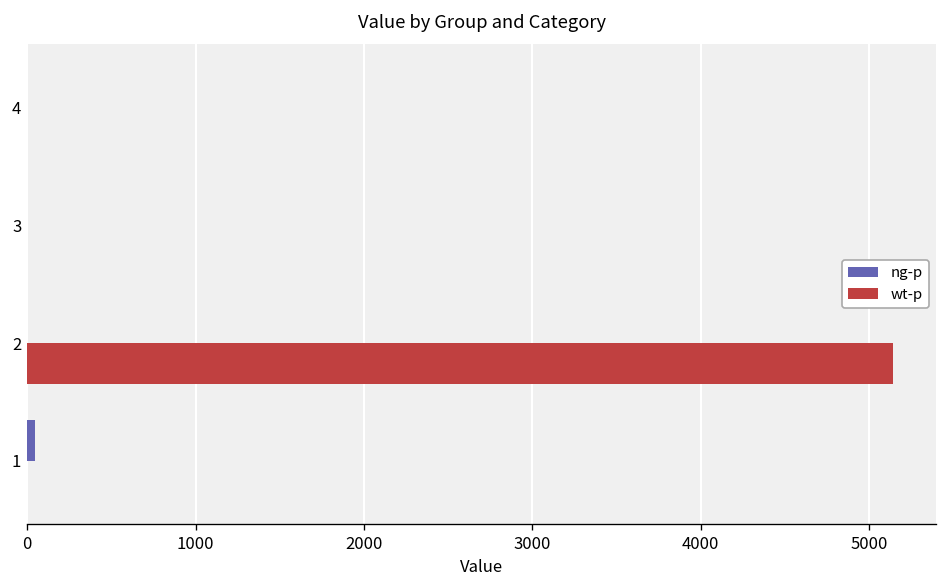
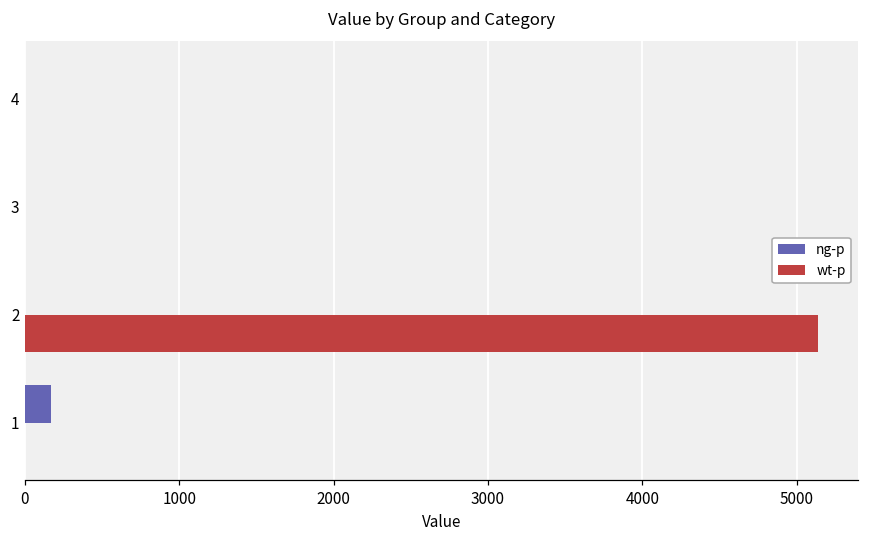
ng-p, 1: 40 -> 170
